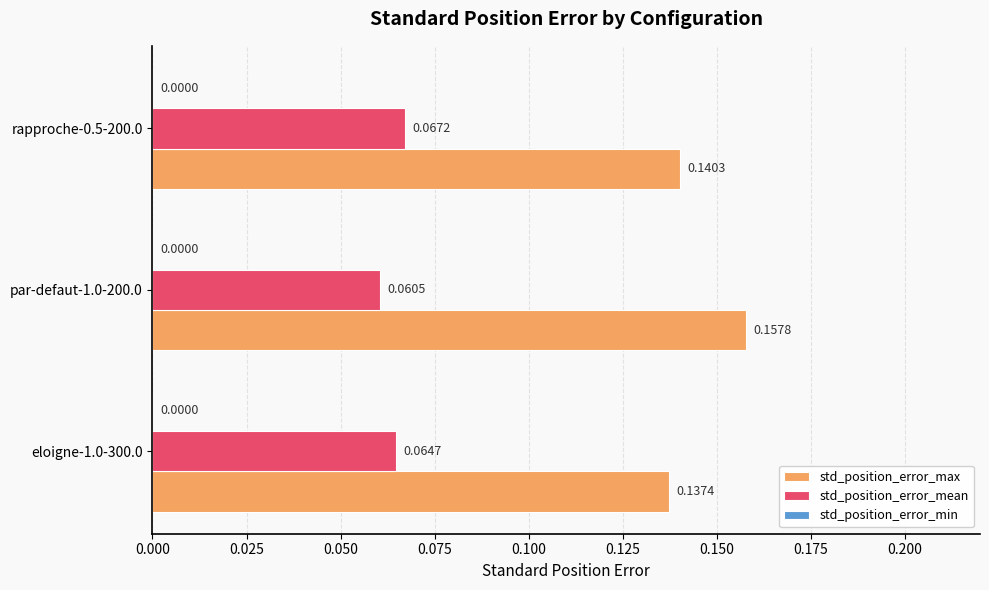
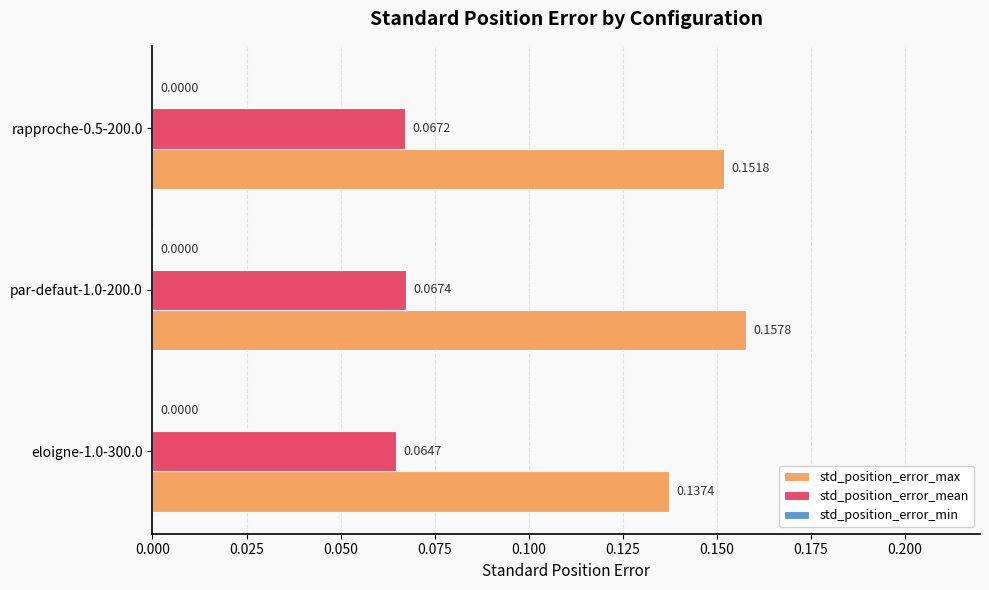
std_position_error_max, rapproche-0.5-200.0: 0.1403 -> 0.1518
std_position_error_mean, par-defaut-1.0-200.0: 0.0605 -> 0.0674
